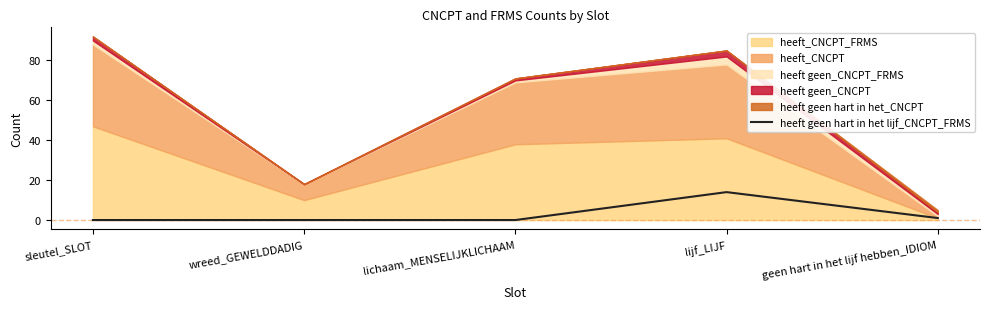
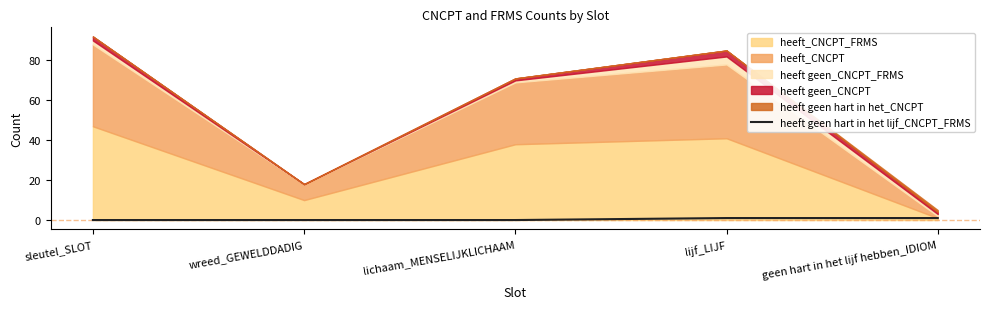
heeft geen hart in het lijf_CNCPT_FRMS, lijf_LIJF: 14 -> 1
